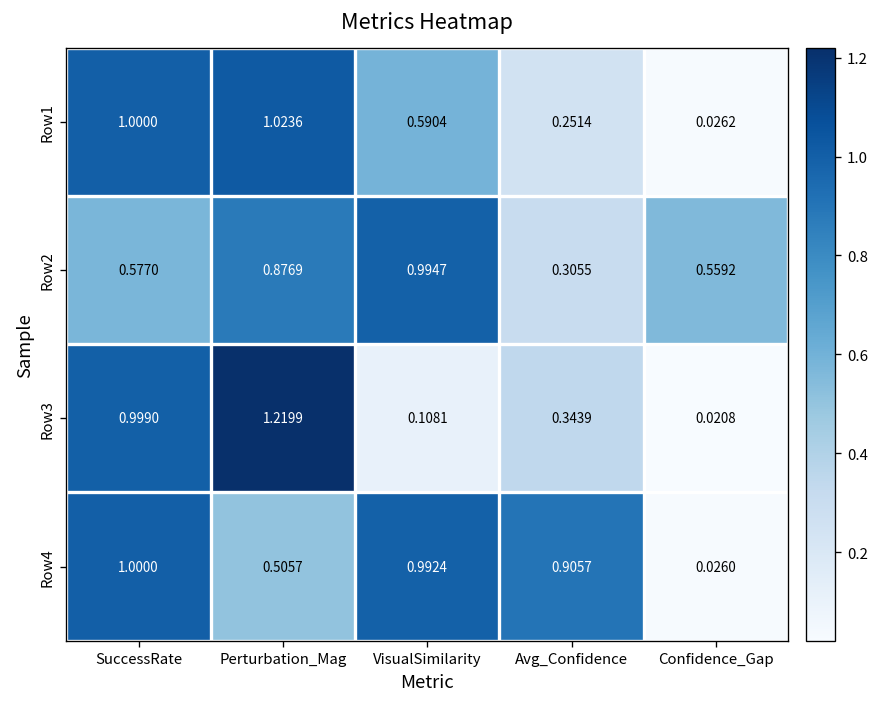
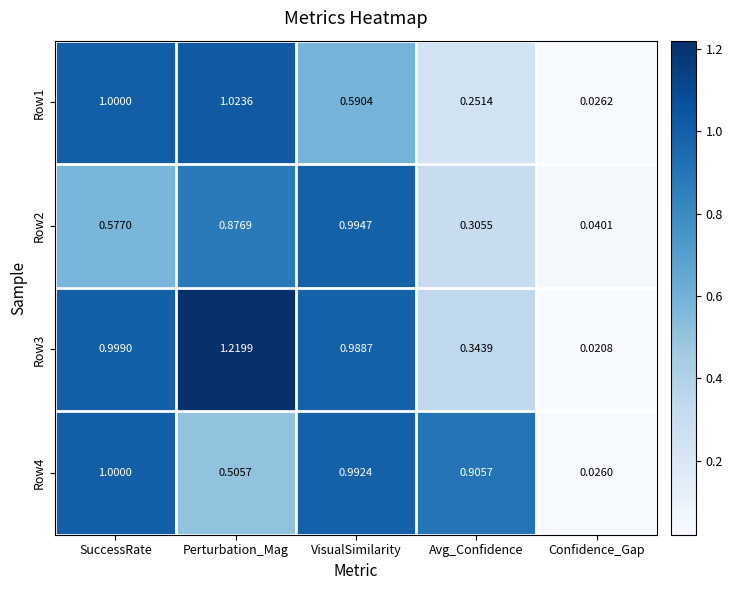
Row2, Confidence_Gap: 0.5592 -> 0.0401
Row3, VisualSimilarity: 0.1081 -> 0.9887
